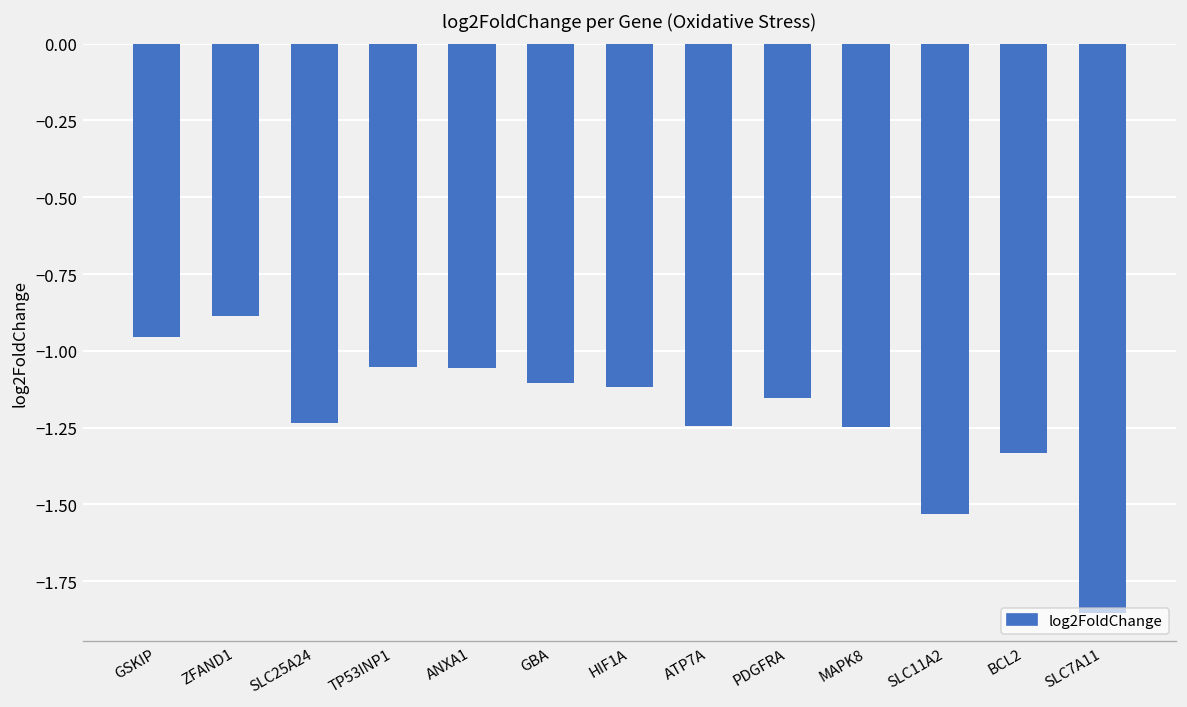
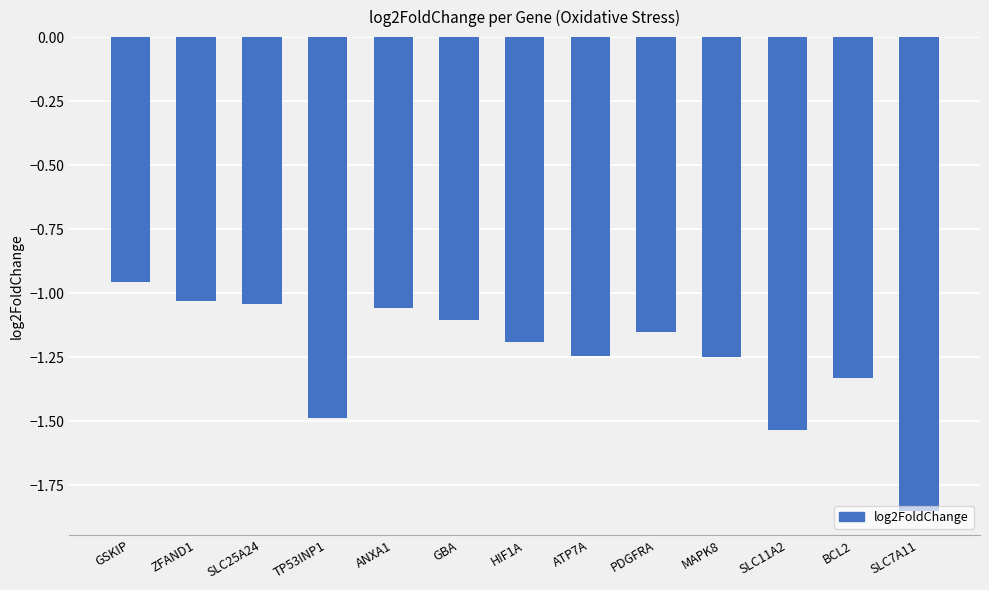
ZFAND1: -0.89 -> -1.03
SLC25A24: -1.24 -> -1.04
TP53INP1: -1.05 -> -1.49
HIF1A: -1.12 -> -1.19
